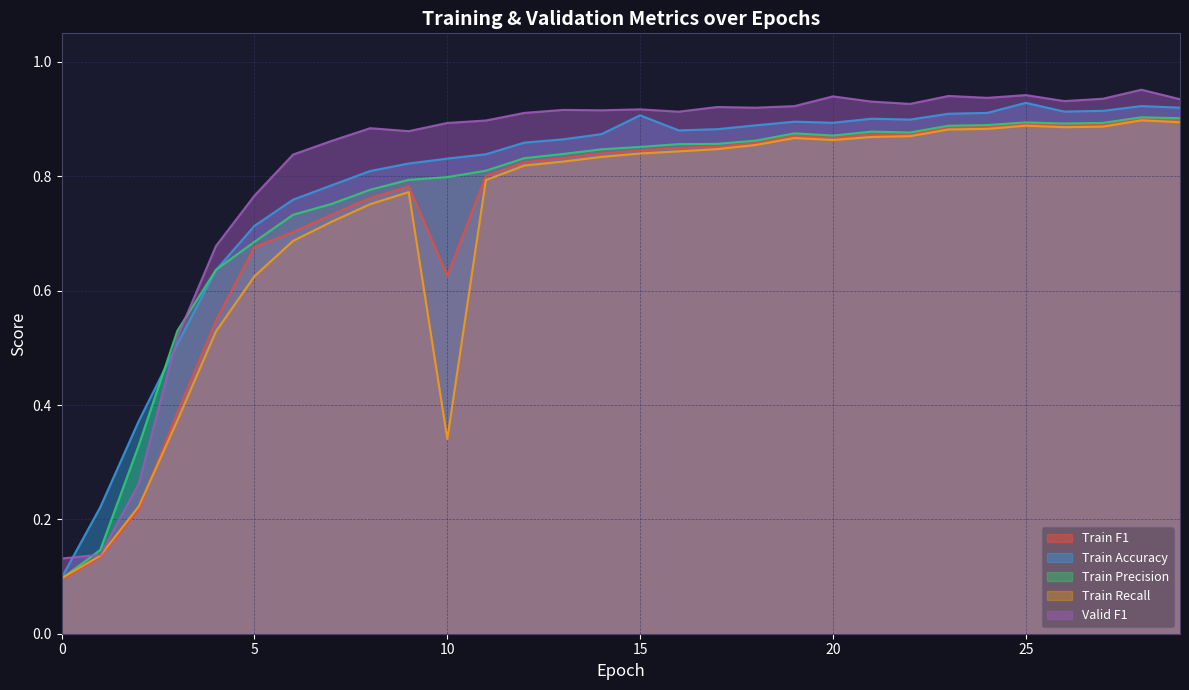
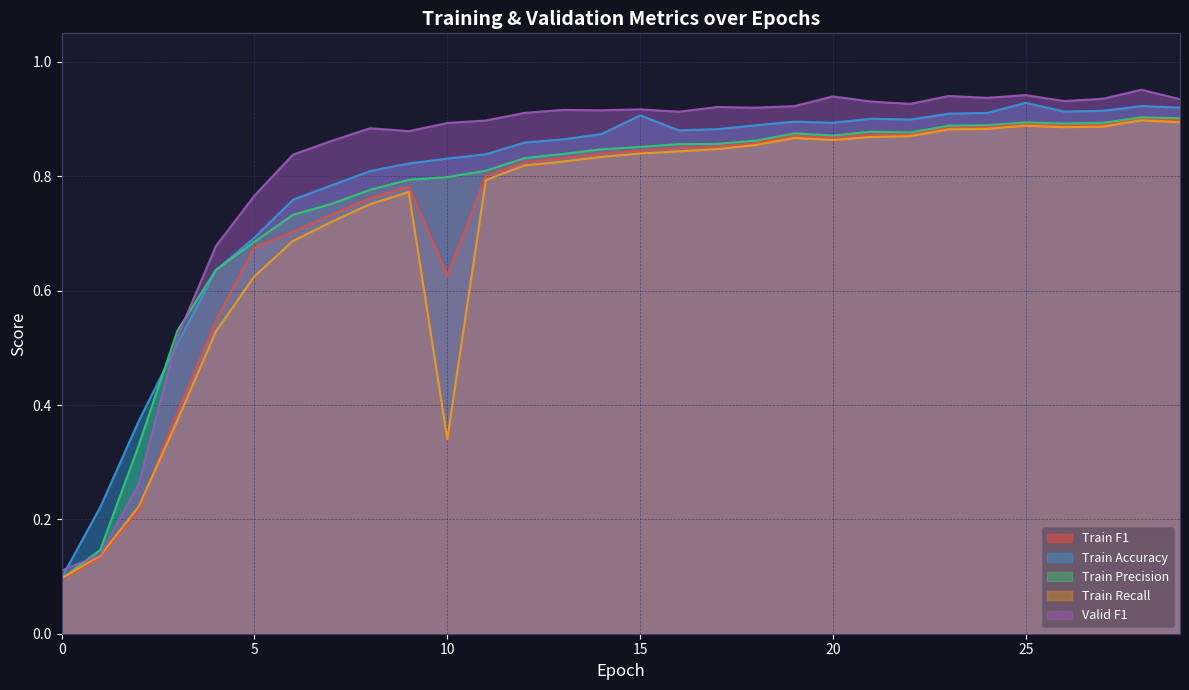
Valid F1, 0: 0.13 -> 0.11
Train Accuracy, 5: 0.71 -> 0.69
